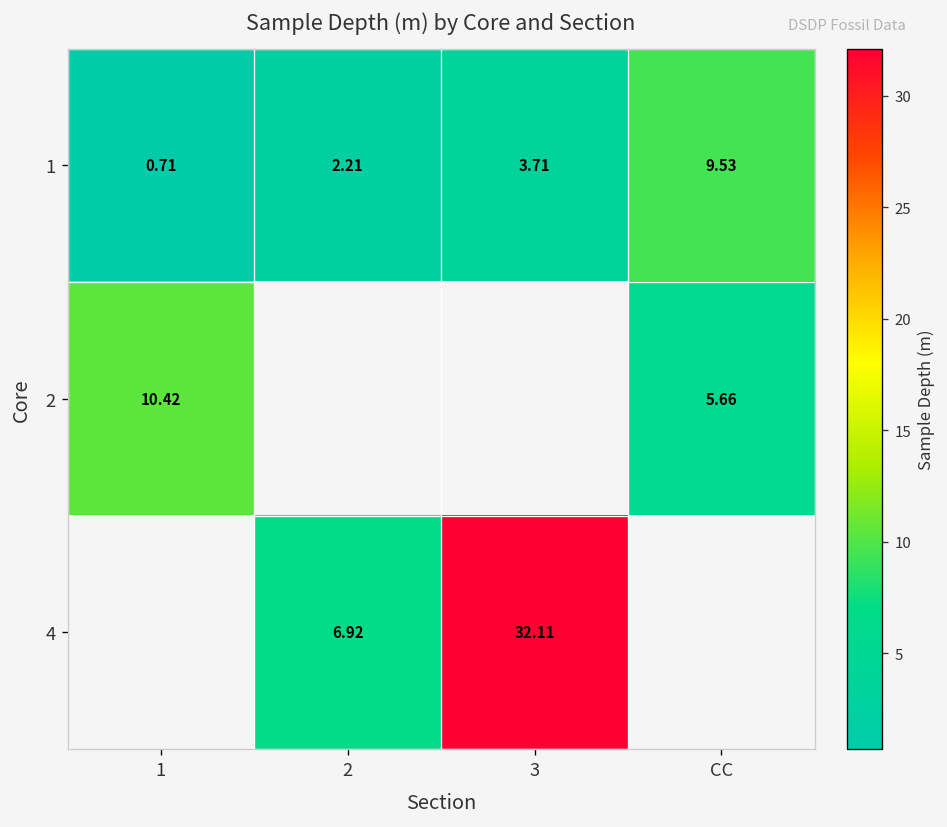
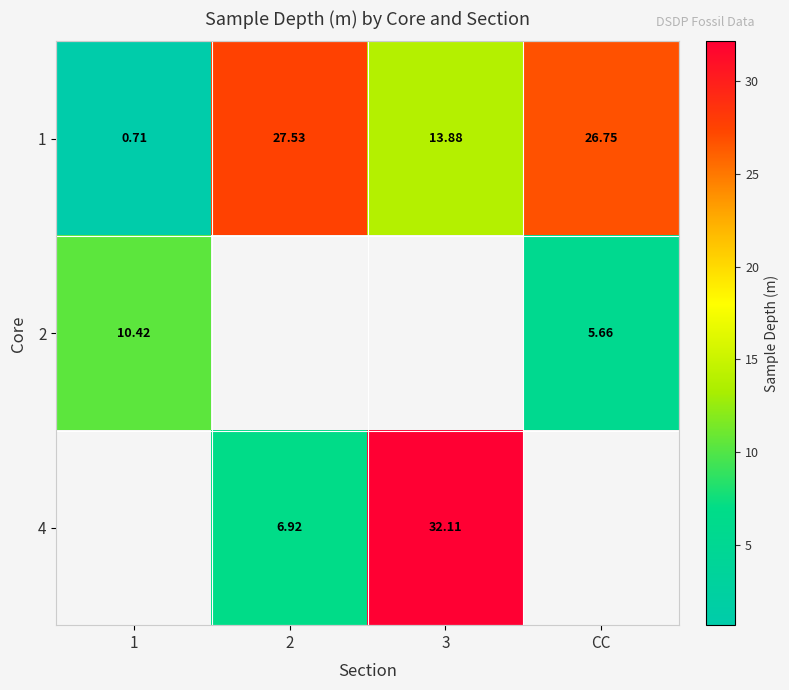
1, 2: 2.21 -> 27.53
1, 3: 3.71 -> 13.88
1, CC: 9.53 -> 26.75
